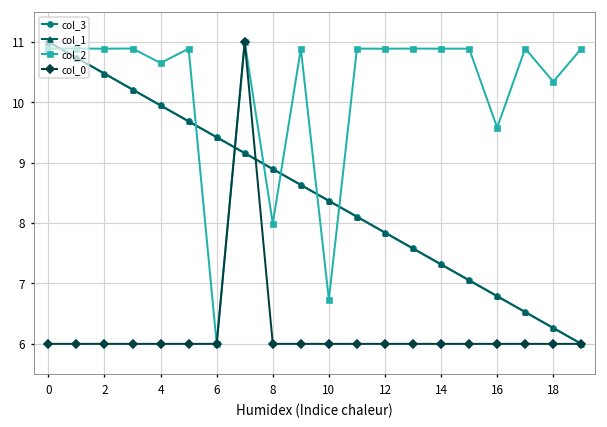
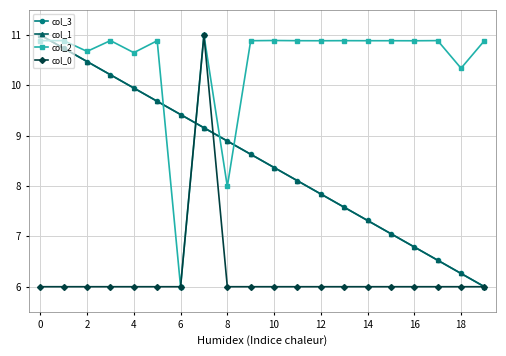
col_2, 2: 10.9 -> 10.7
col_2, 10: 6.7 -> 10.9
col_2, 16: 9.6 -> 10.9
